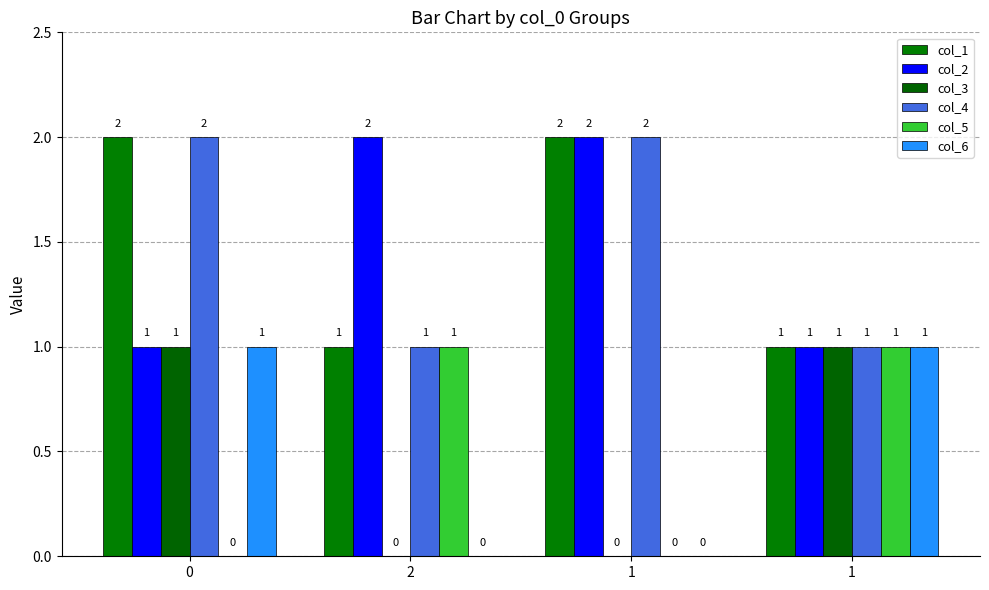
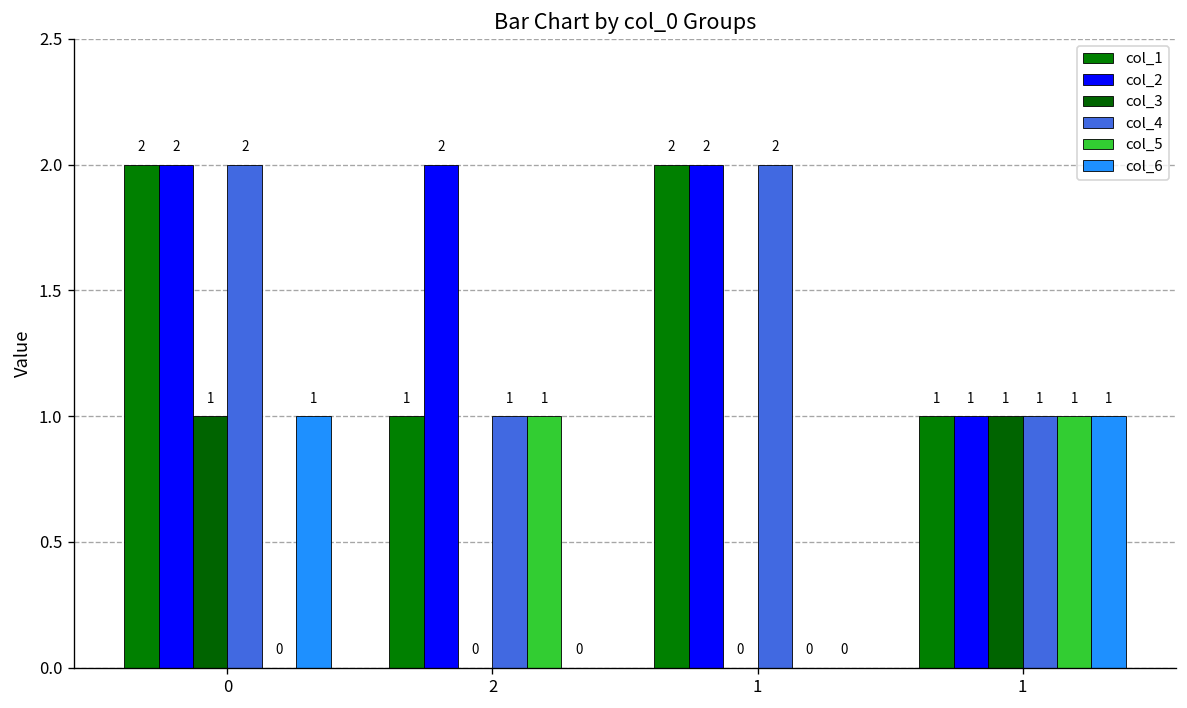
col_2, 0: 1 -> 2
